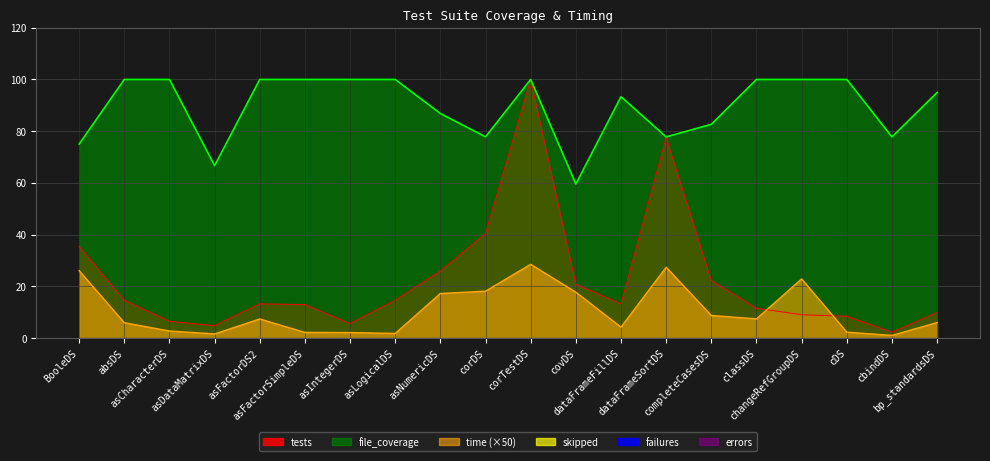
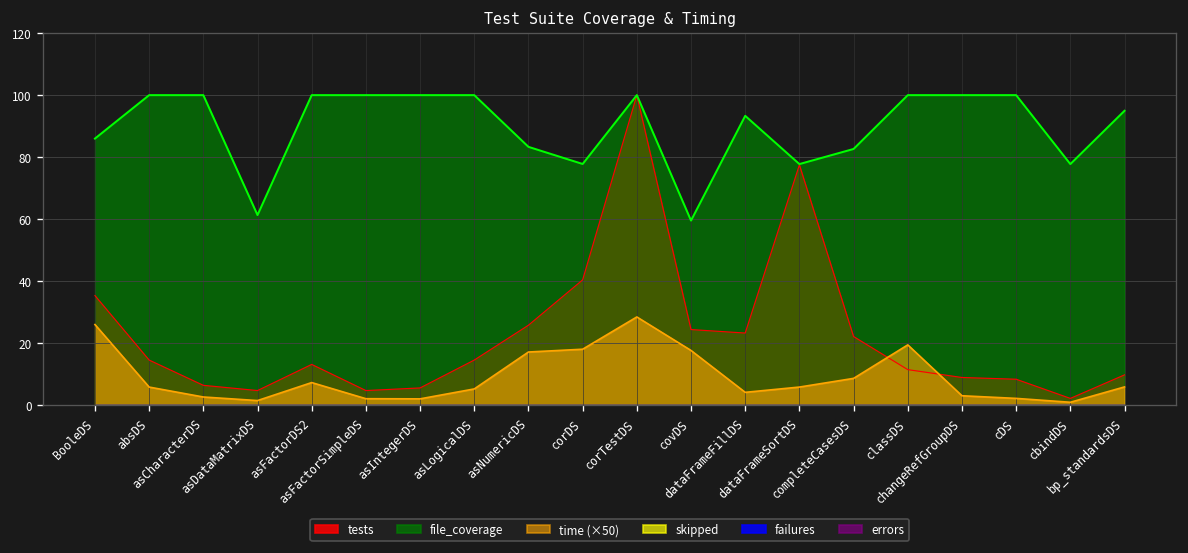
file_coverage, BooleDS: 75 -> 86
file_coverage, asDataMatrixDS: 67 -> 61
tests, asFactorSimpleDS: 13 -> 5
time (×50), asLogicalDS: 2 -> 5
file_coverage, asNumericDS: 87 -> 83
tests, covDS: 21 -> 24
tests, dataFrameFillDS: 13 -> 23
time (×50), dataFrameSortDS: 27 -> 6
time (×50), classDS: 7 -> 20
time (×50), changeRefGroupDS: 23 -> 3
